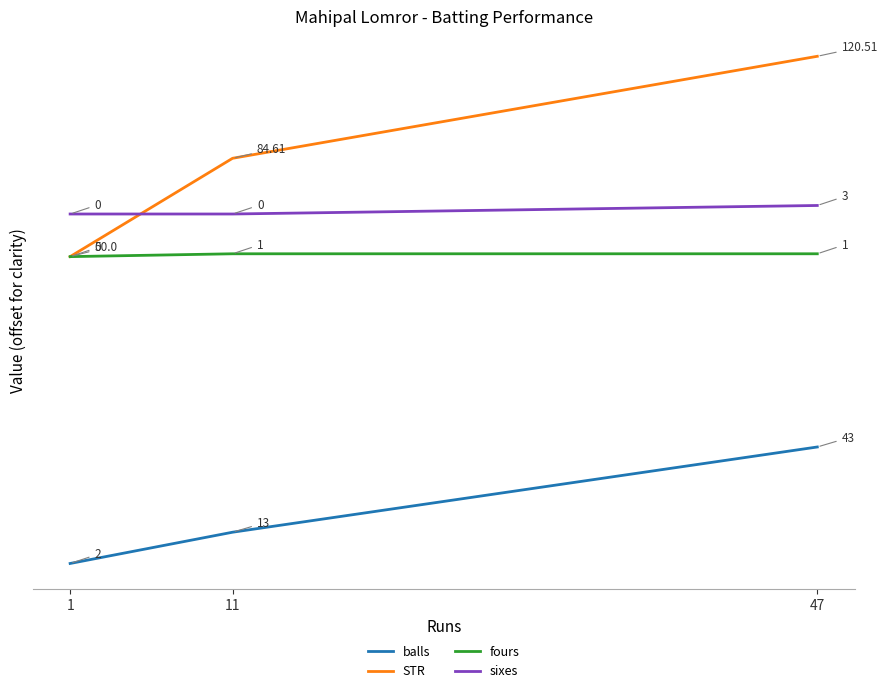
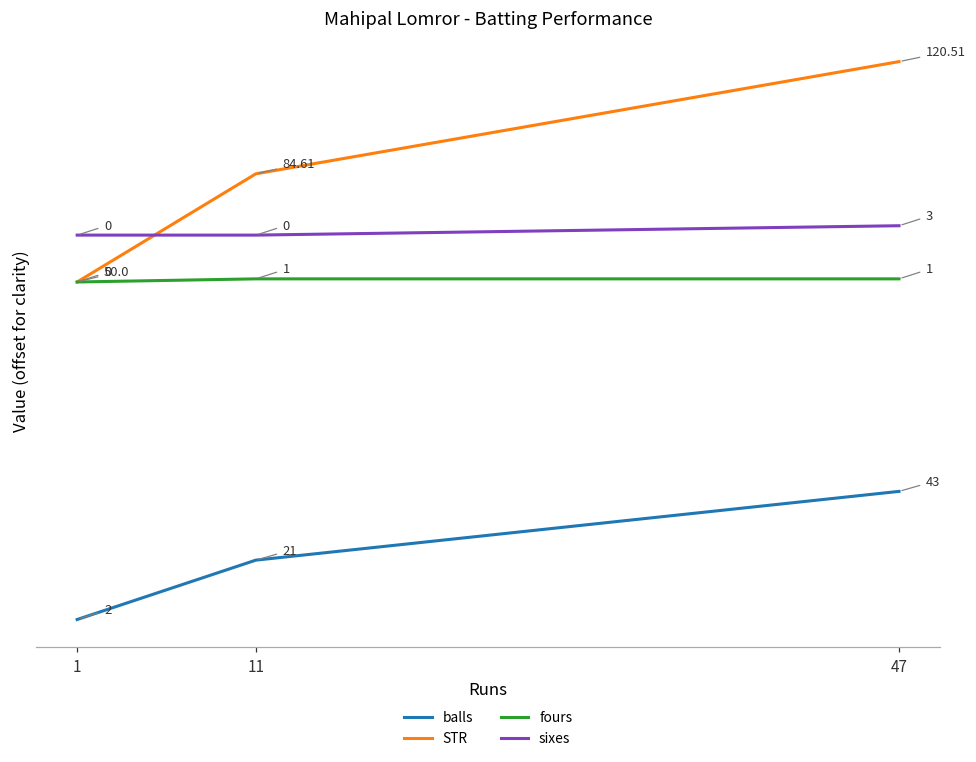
balls, 11: 13 -> 21
